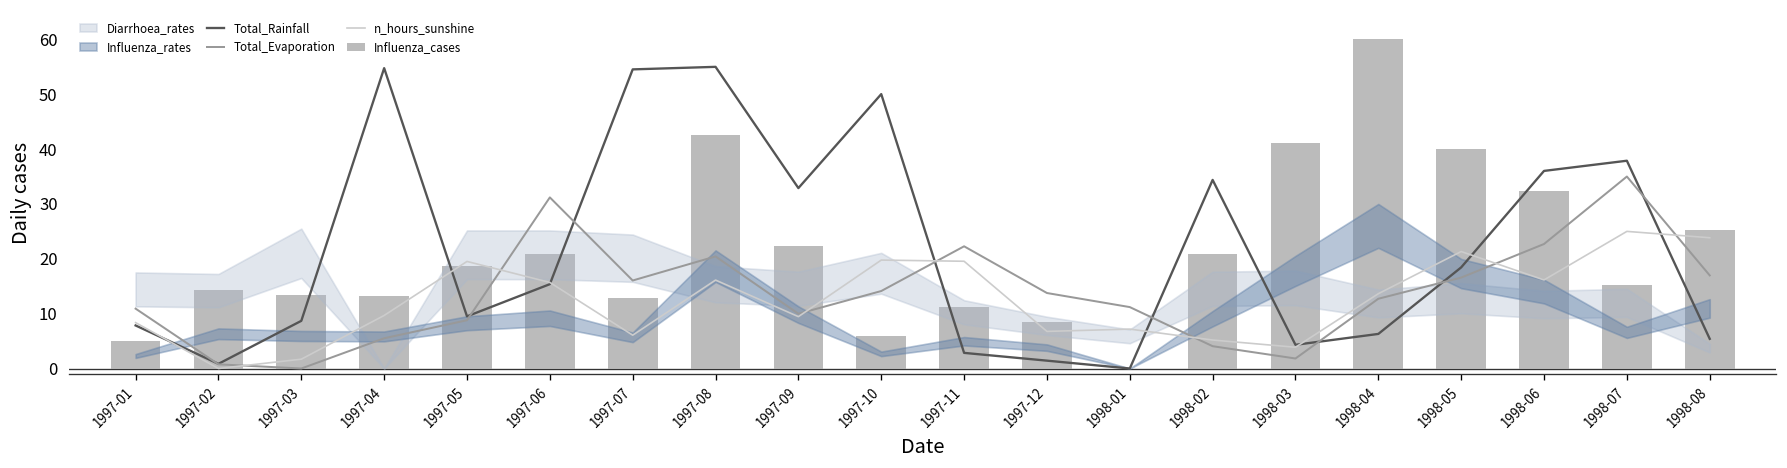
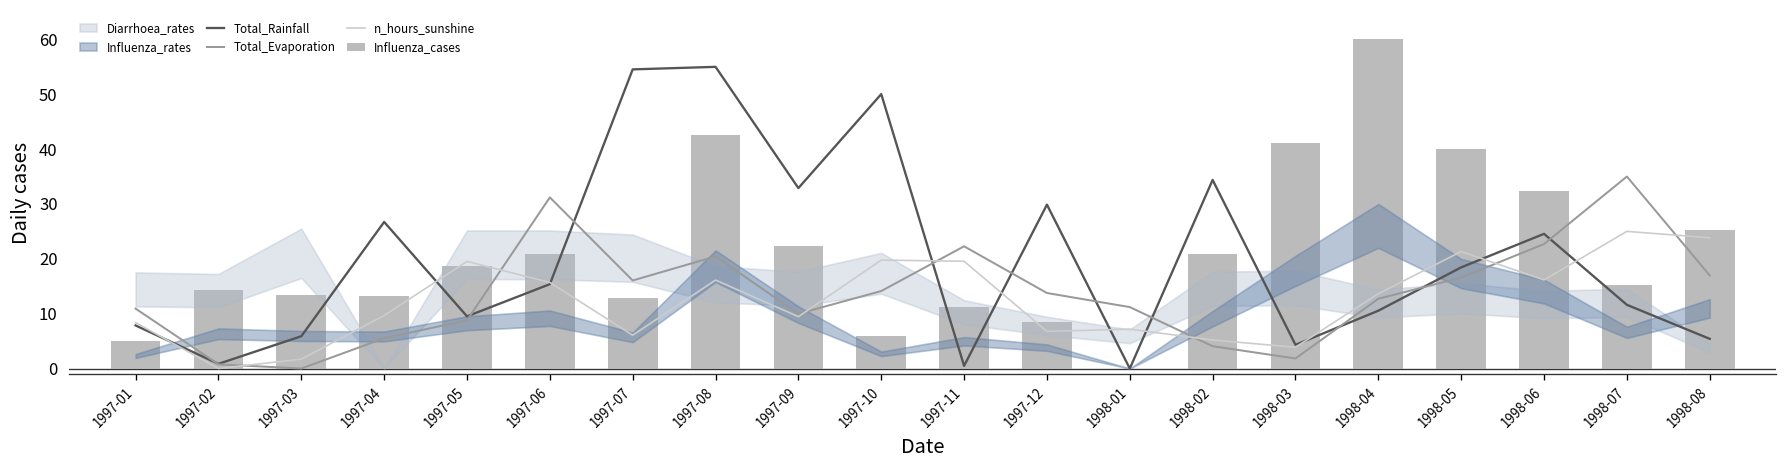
Total_Rainfall, 1997-03: 9 -> 6
Total_Rainfall, 1997-04: 55 -> 27
Total_Rainfall, 1997-11: 3 -> 0
Total_Rainfall, 1997-12: 1 -> 30
Total_Rainfall, 1998-04: 6 -> 11
Total_Rainfall, 1998-06: 36 -> 25
Total_Rainfall, 1998-07: 38 -> 12
